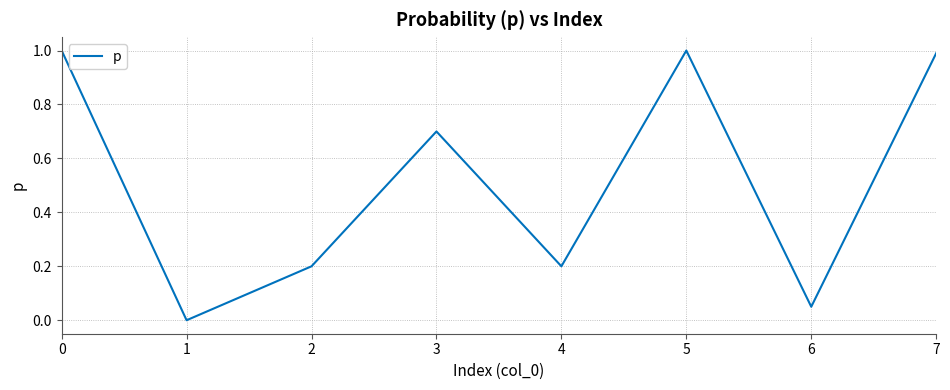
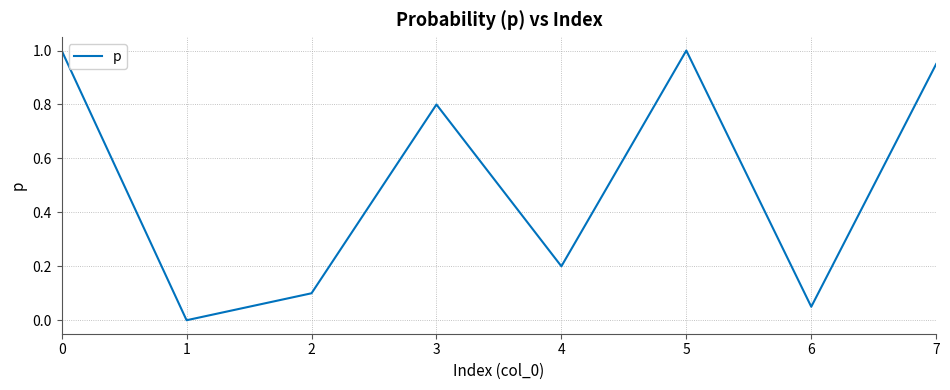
2: 0.2 -> 0.1
3: 0.7 -> 0.8
7: 0.99 -> 0.95
